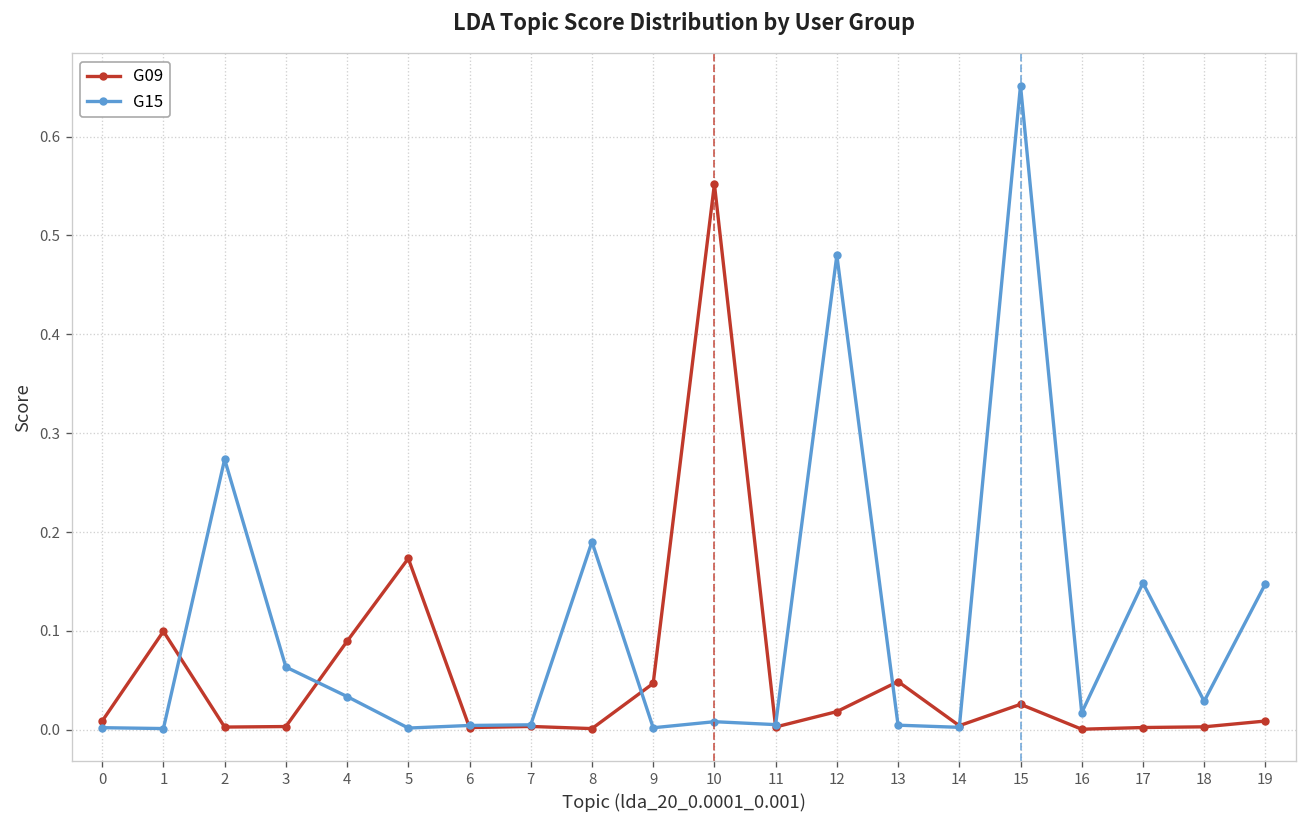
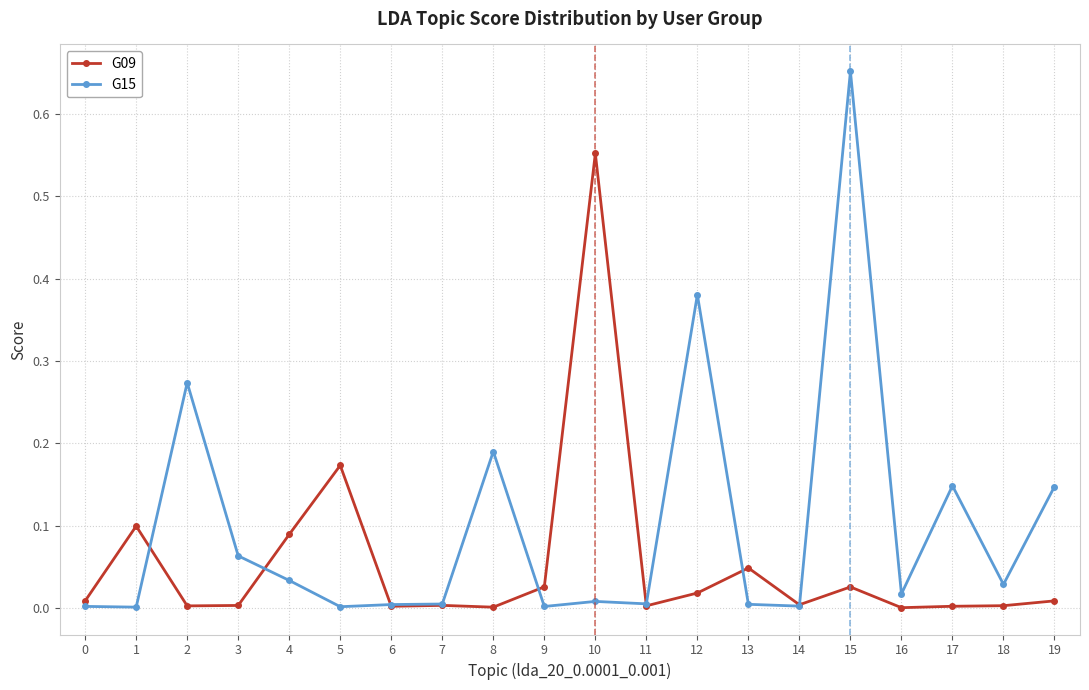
G09, 9: 0.05 -> 0.03
G15, 12: 0.48 -> 0.38
